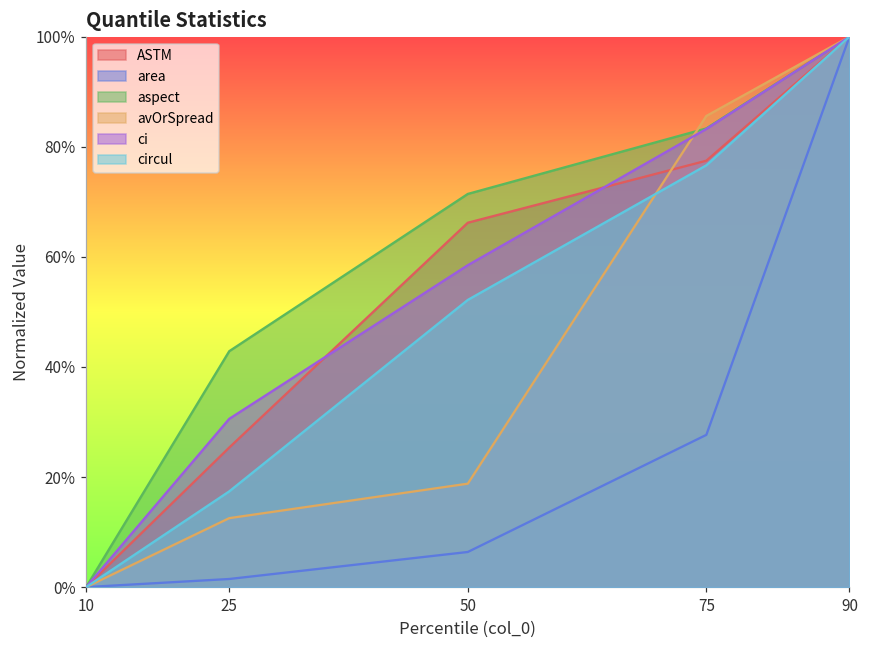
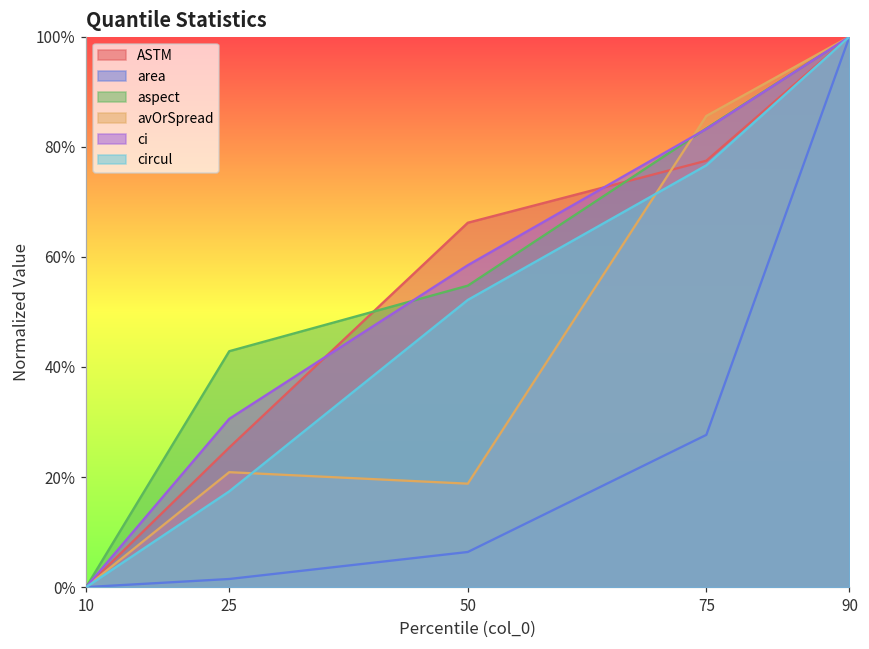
avOrSpread, 25: 13% -> 21%
aspect, 50: 71% -> 55%
